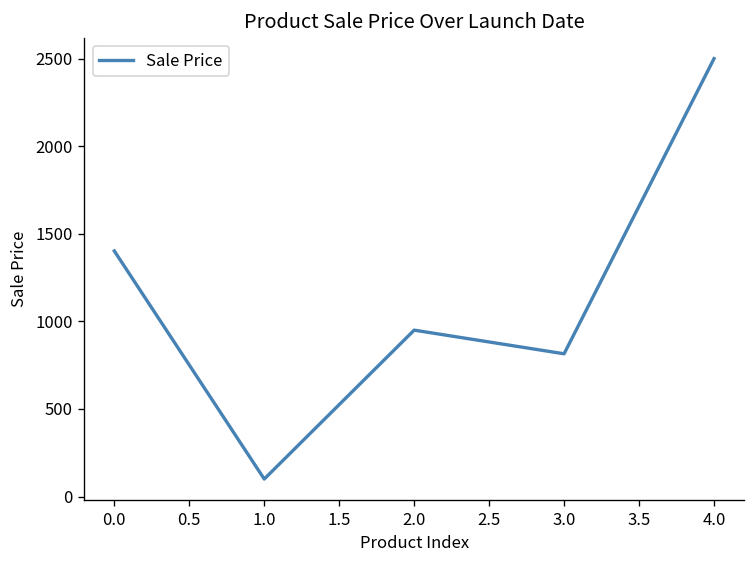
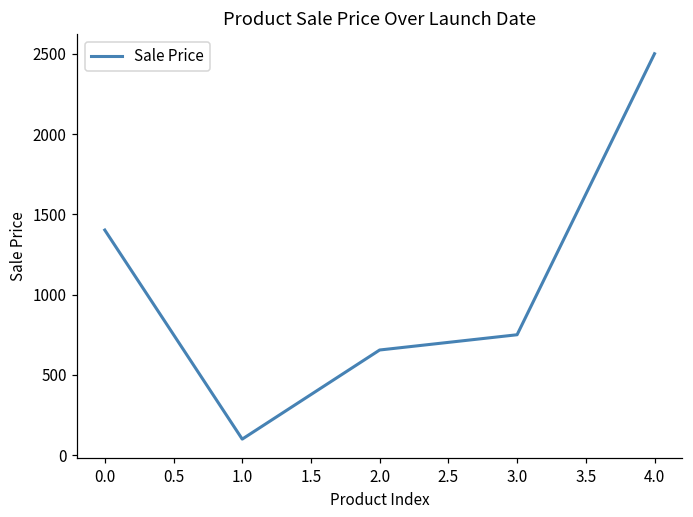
2.0: 950 -> 660
3.0: 820 -> 750
